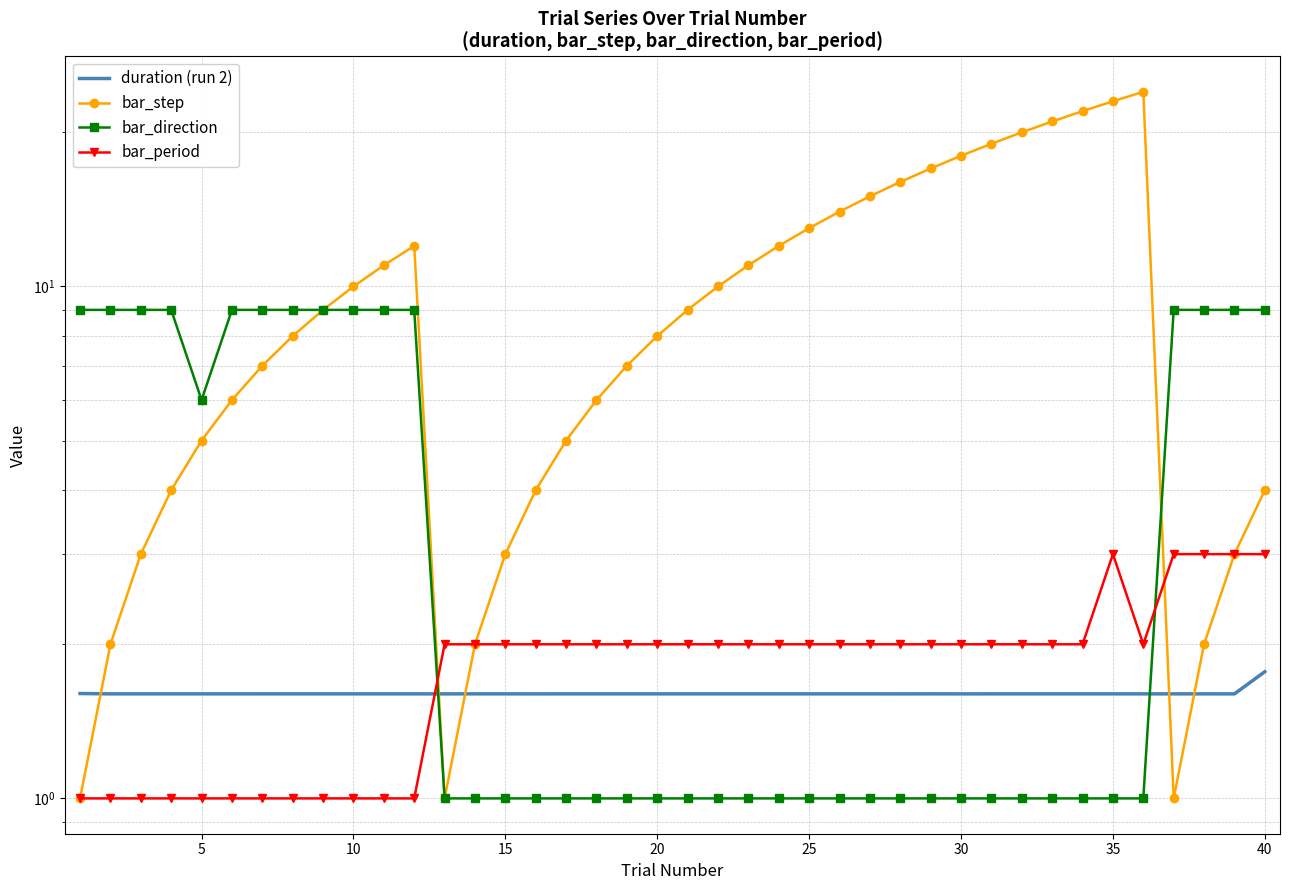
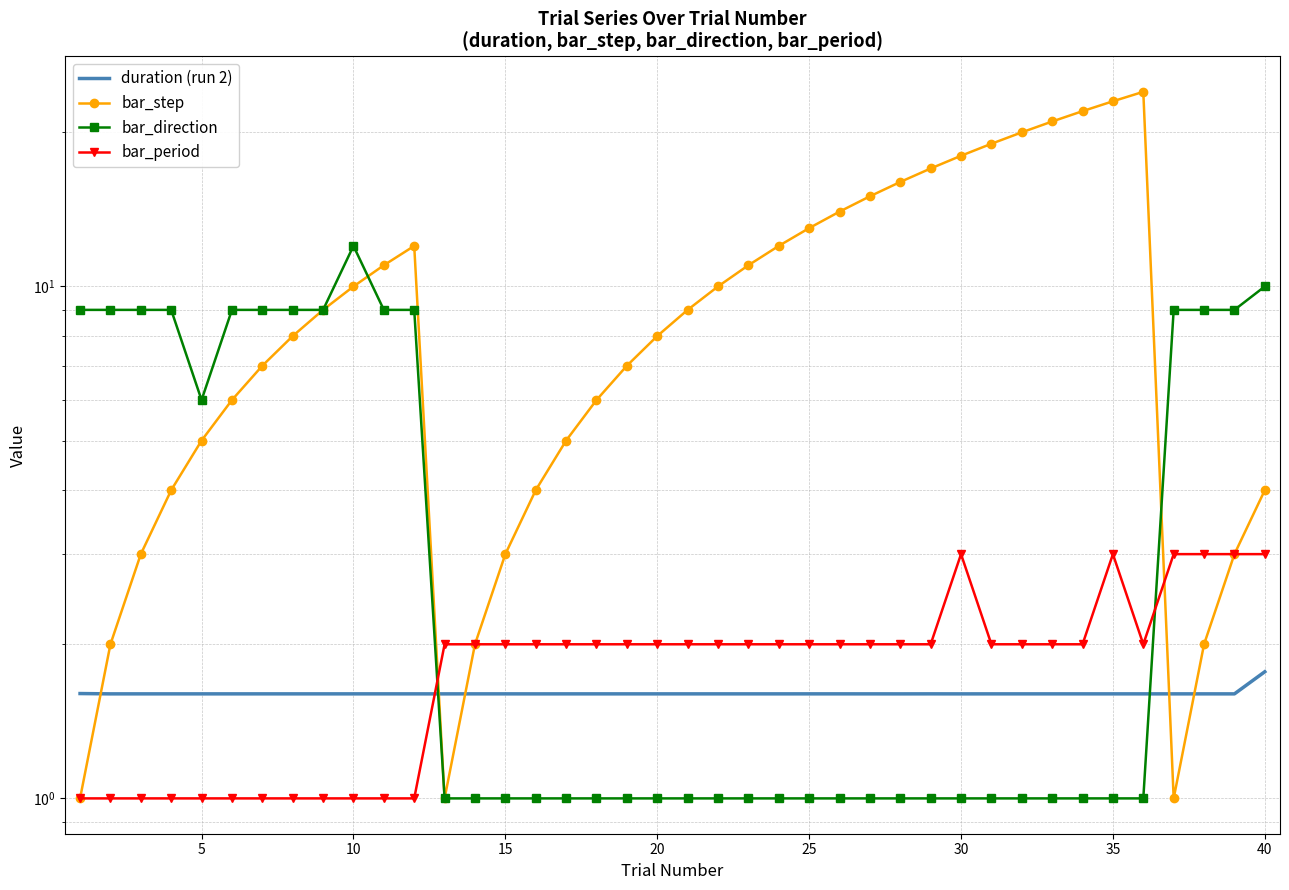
bar_direction, 10: 9 -> 12
bar_period, 30: 2 -> 3
bar_direction, 40: 9 -> 10
